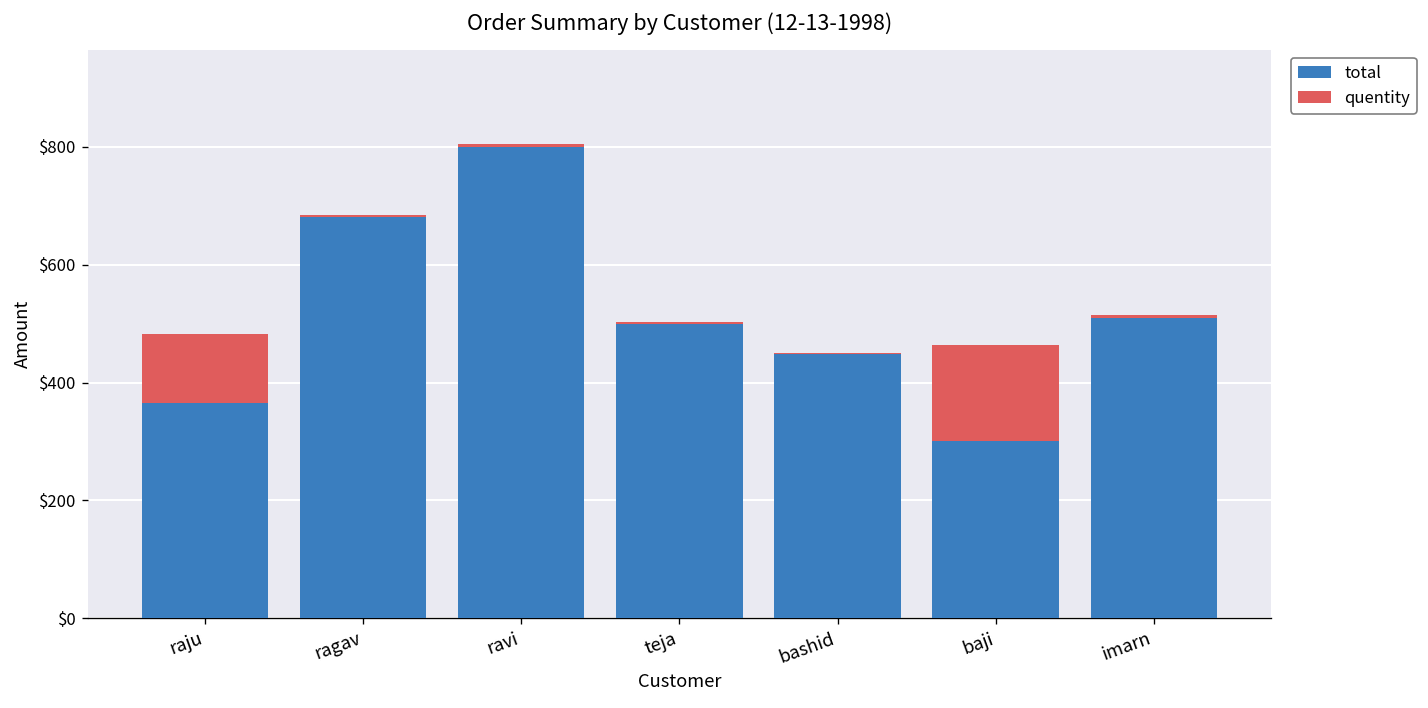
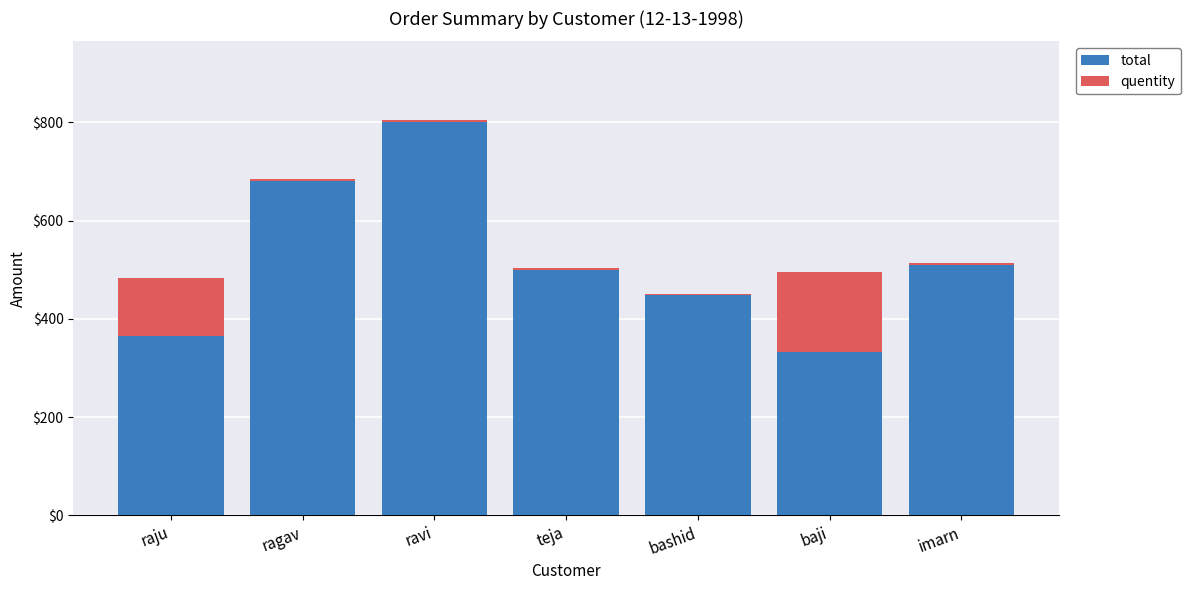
total, baji: $300 -> $330
